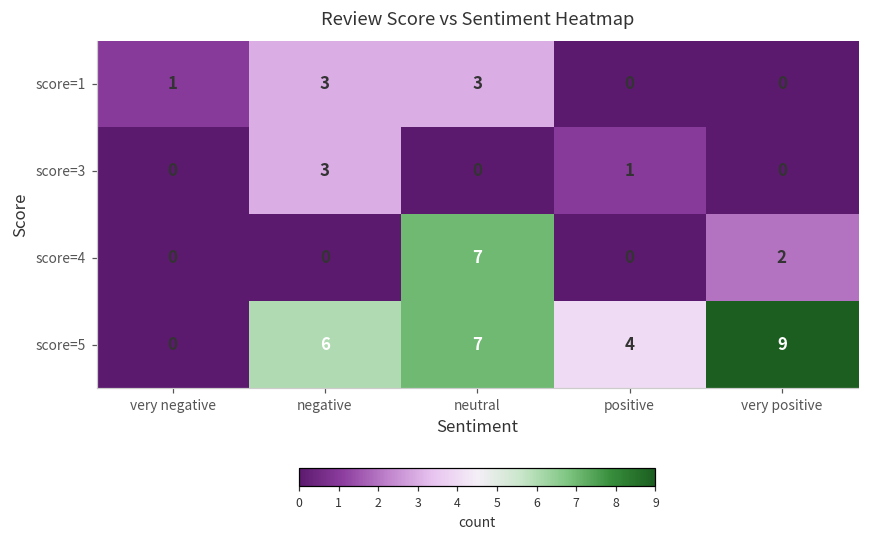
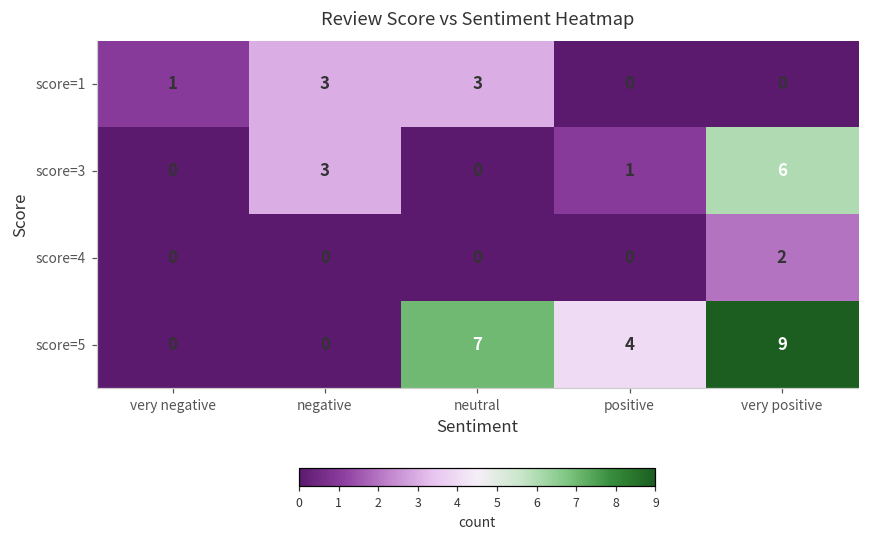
score=3, very positive: 0 -> 6
score=4, neutral: 7 -> 0
score=5, negative: 6 -> 0
